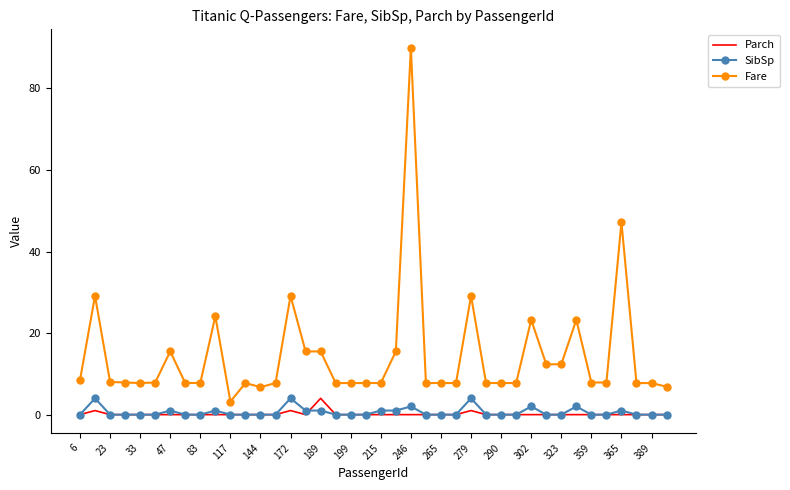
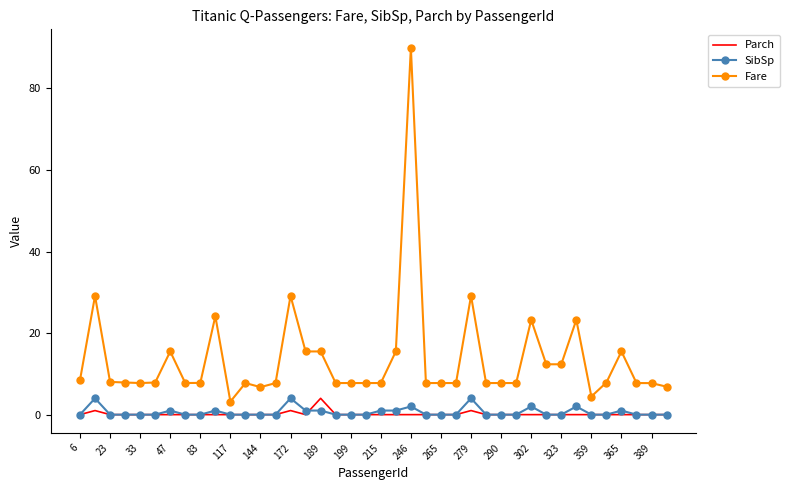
Fare, 359: 8 -> 4
Fare, 365: 47 -> 16
